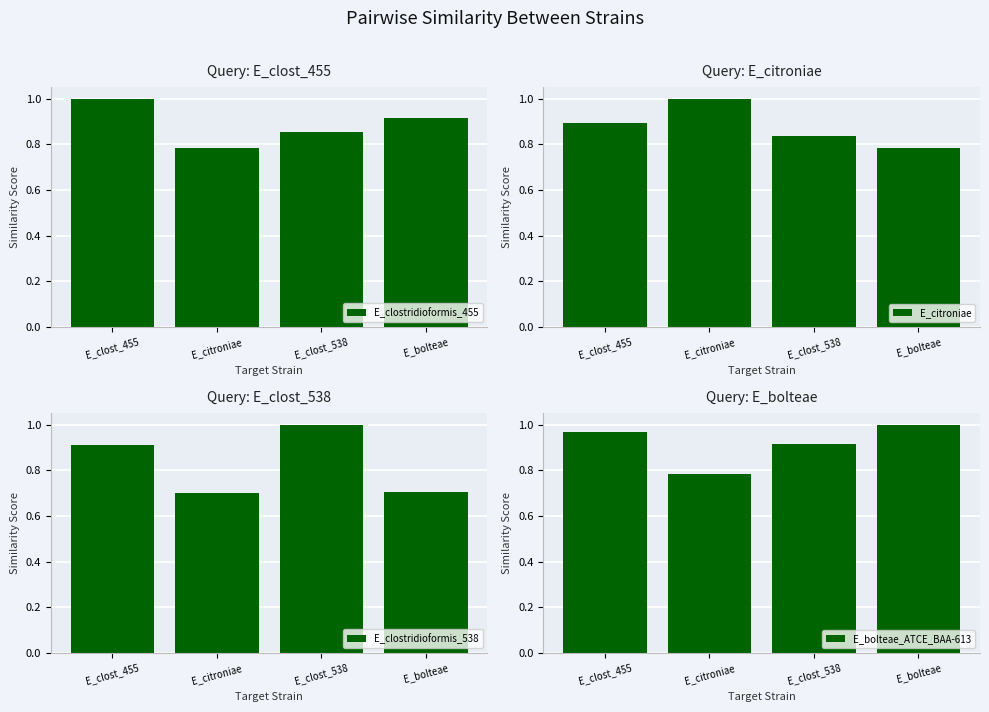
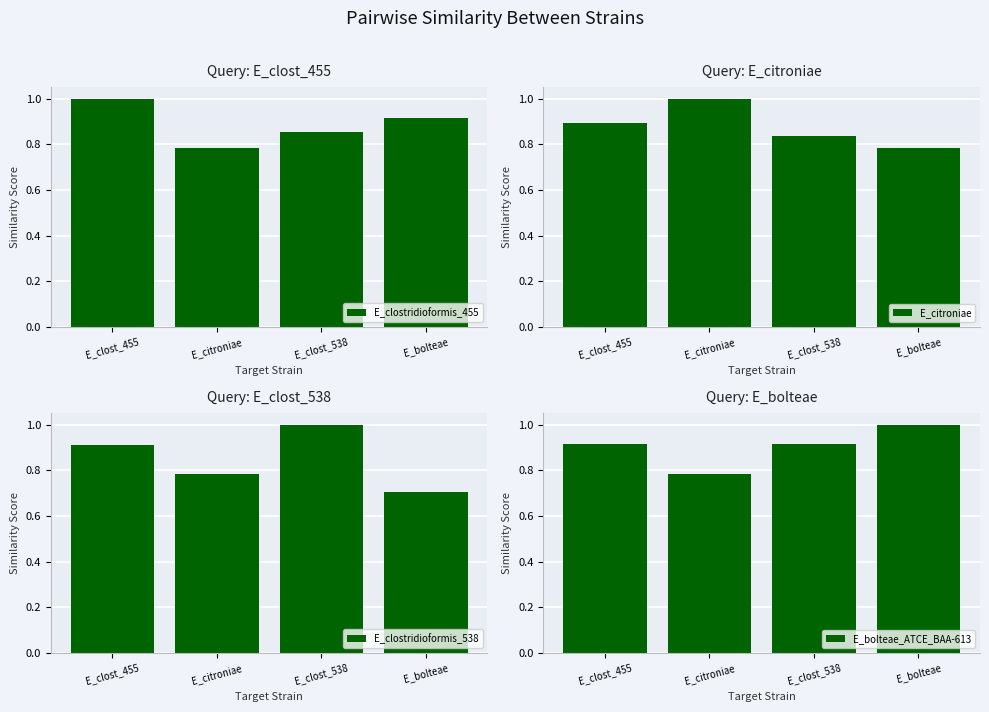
Query: E_clost_538, E_citroniae: 0.70 -> 0.78
Query: E_bolteae, E_clost_455: 0.97 -> 0.91
